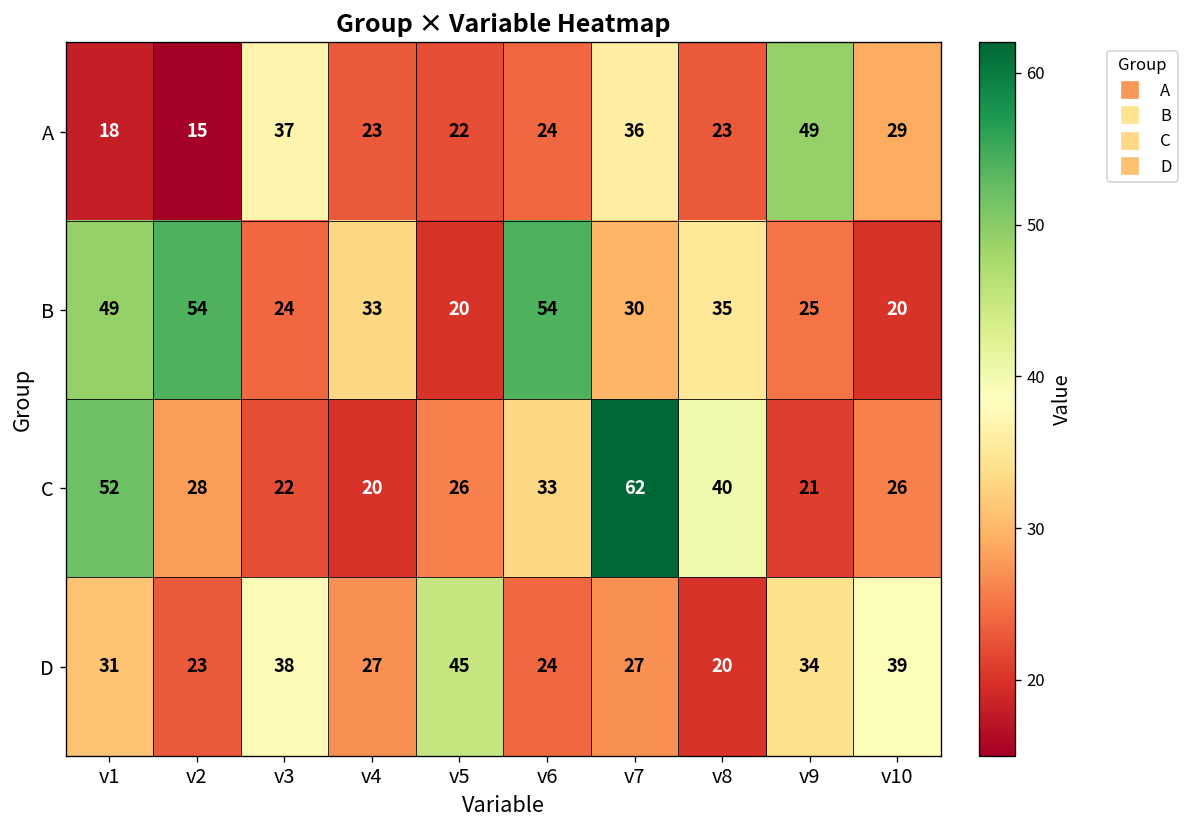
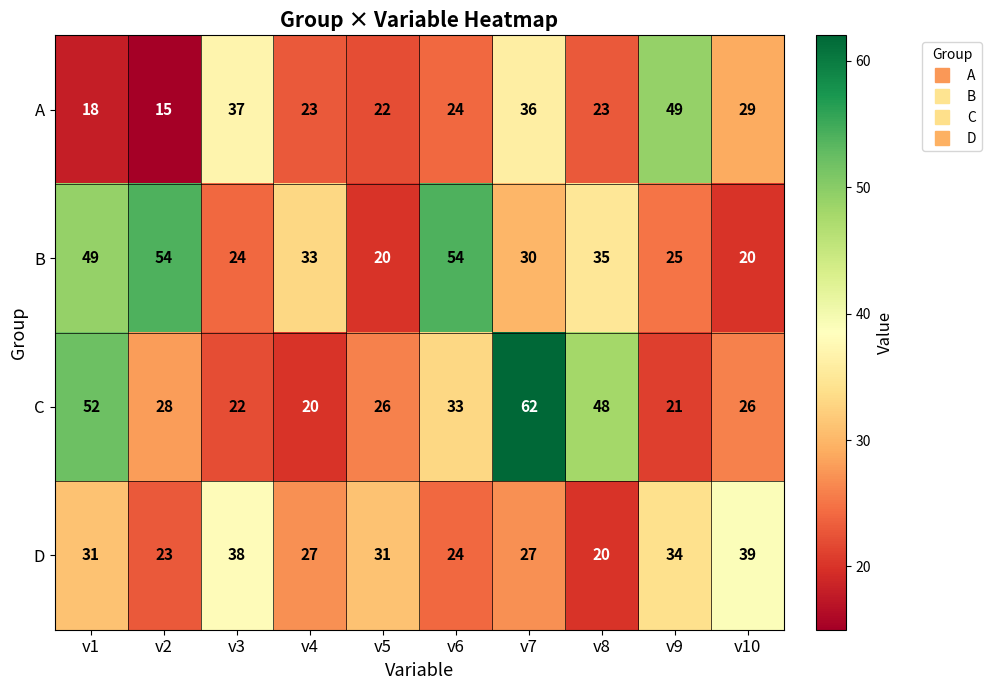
C, v8: 40 -> 48
D, v5: 45 -> 31
